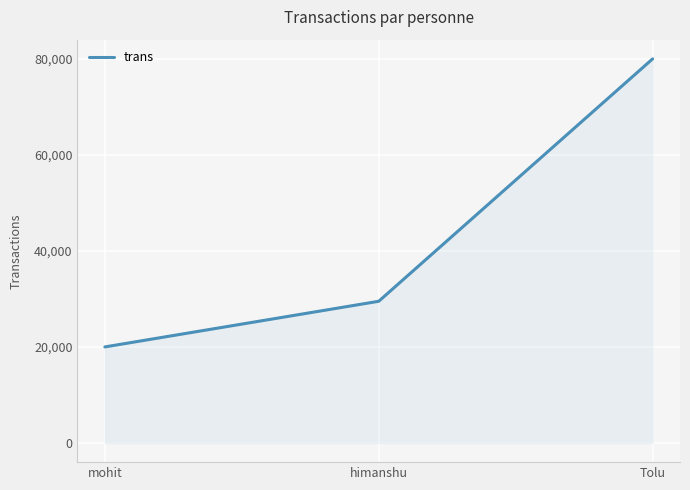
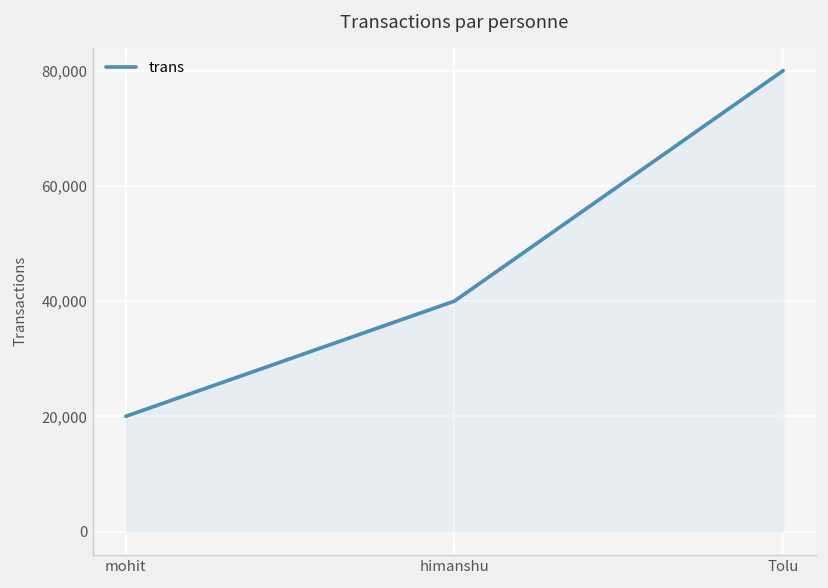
himanshu: 30,000 -> 40,000
